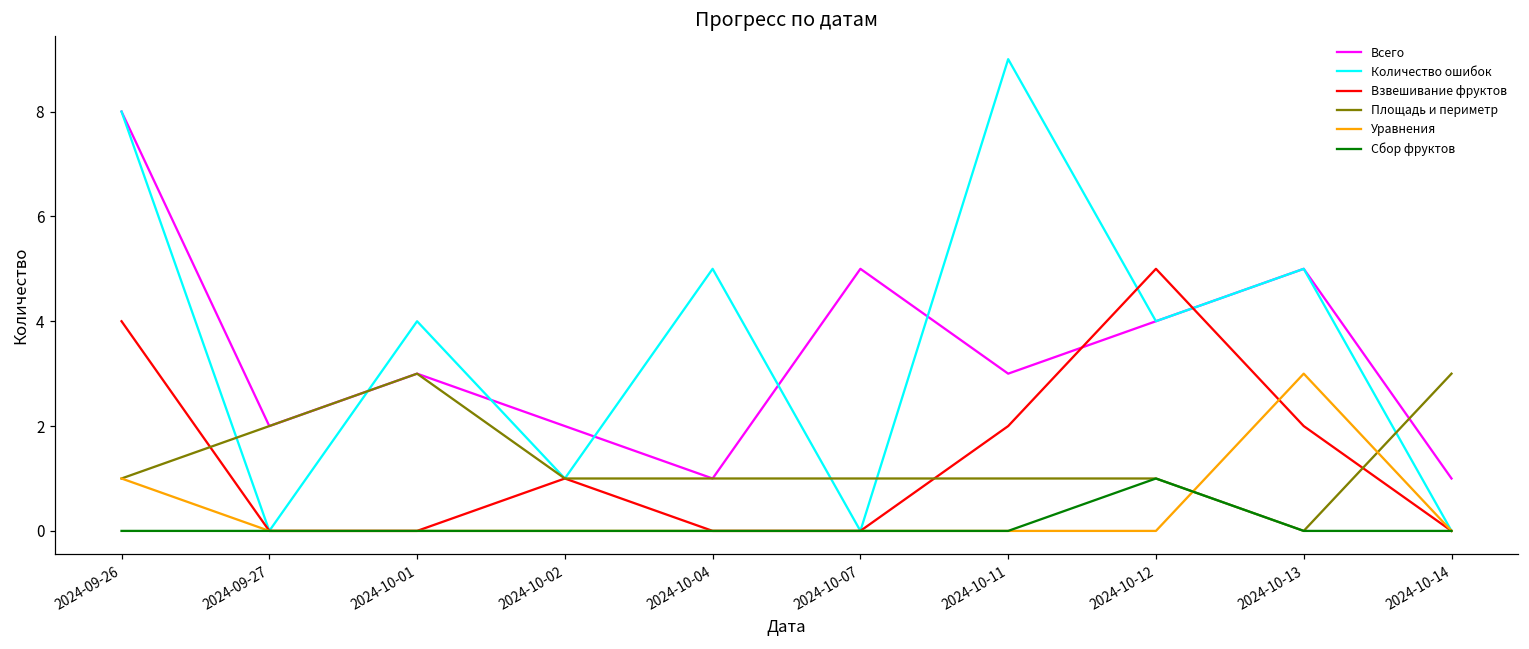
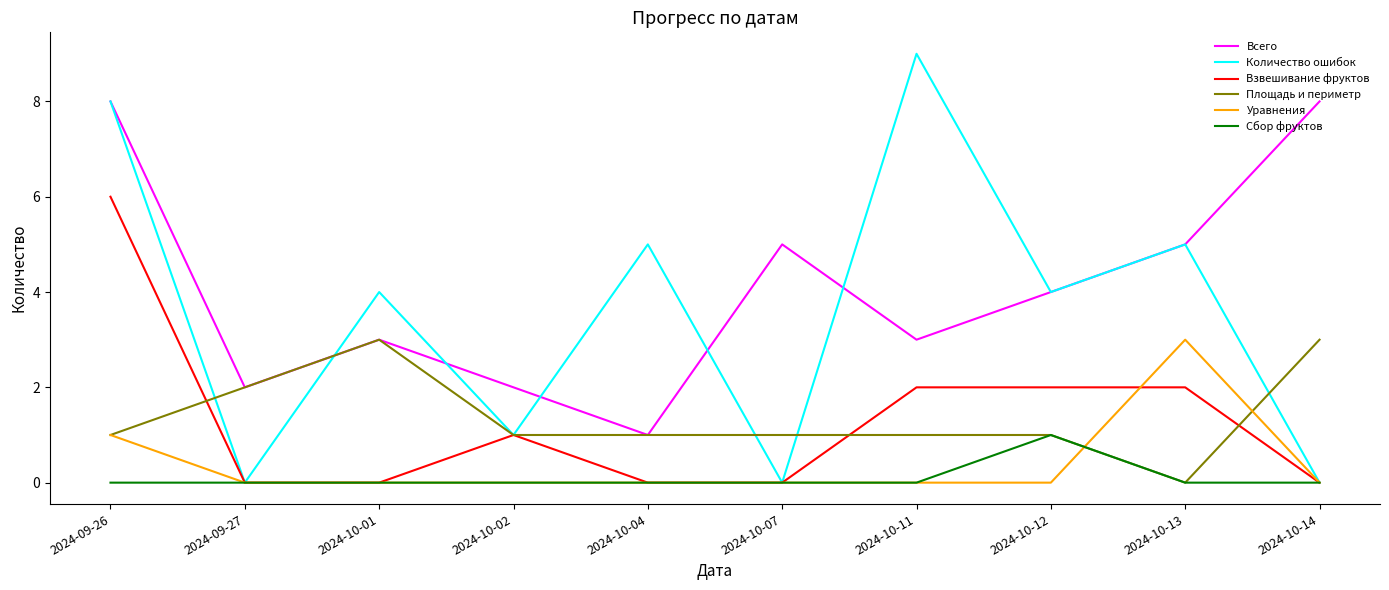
Взвешивание фруктов, 2024-09-26: 4 -> 6
Взвешивание фруктов, 2024-10-12: 5 -> 2
Всего, 2024-10-14: 1 -> 8
